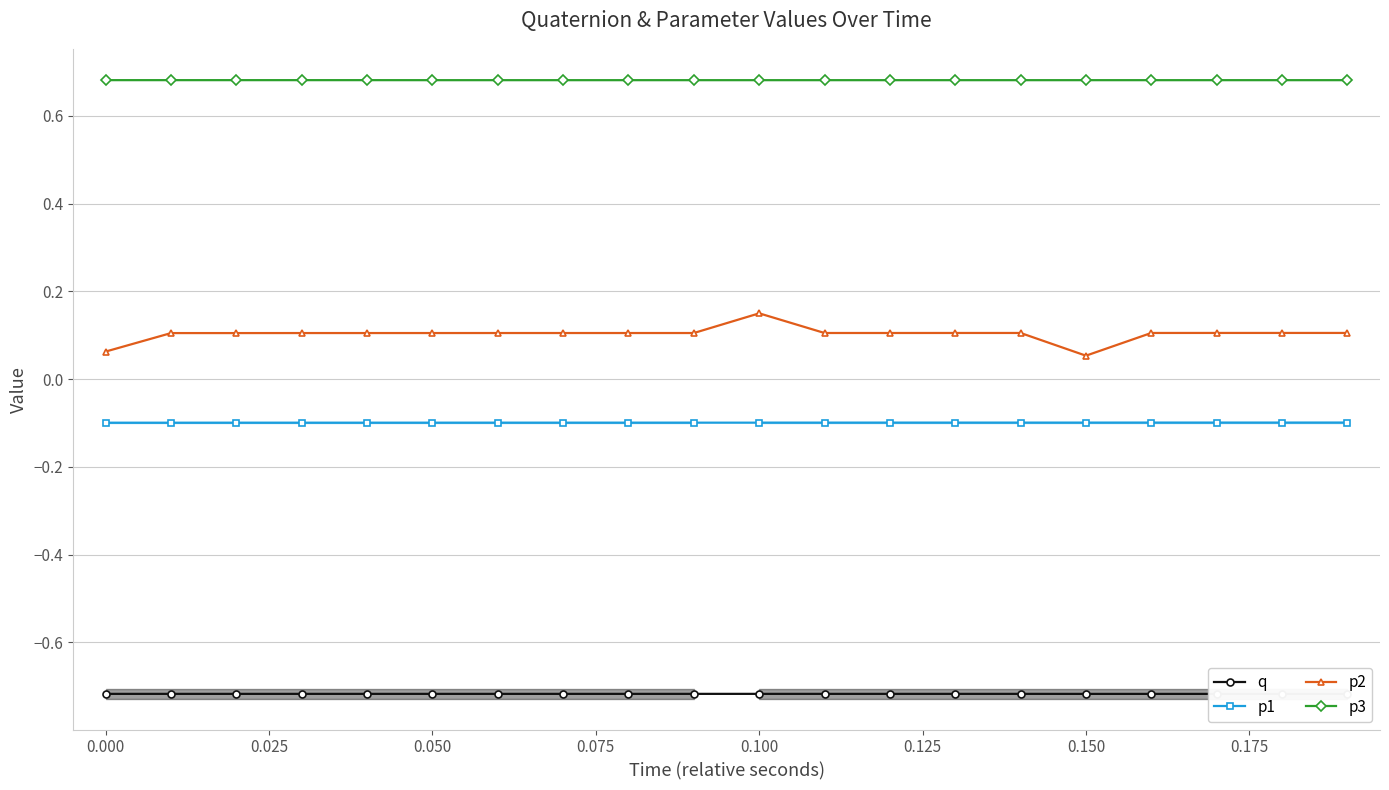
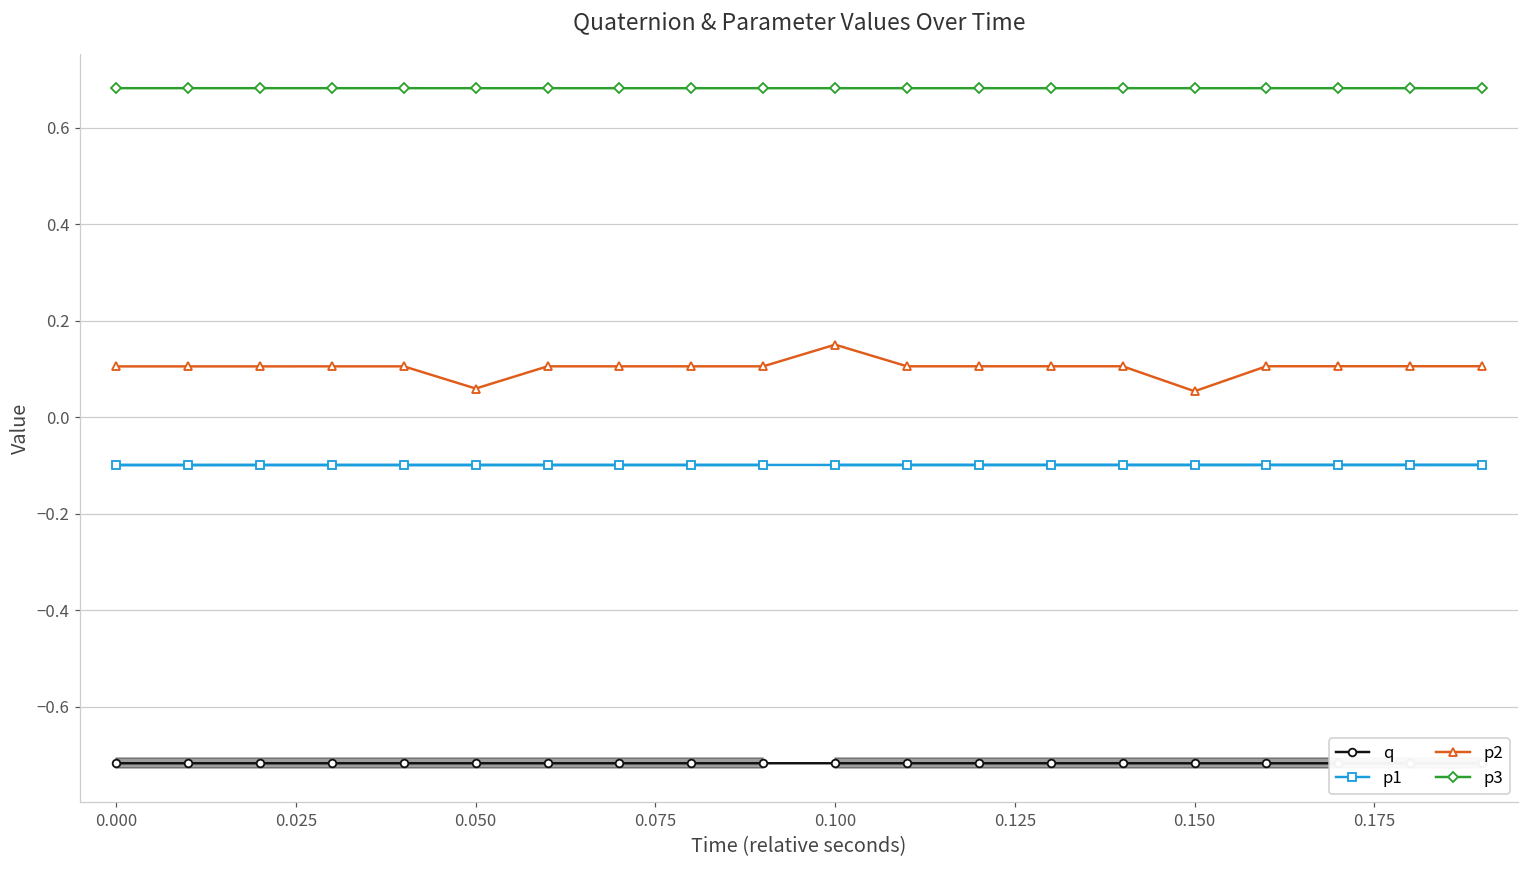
p2, 0.000: 0.06 -> 0.11
p2, 0.050: 0.11 -> 0.06
